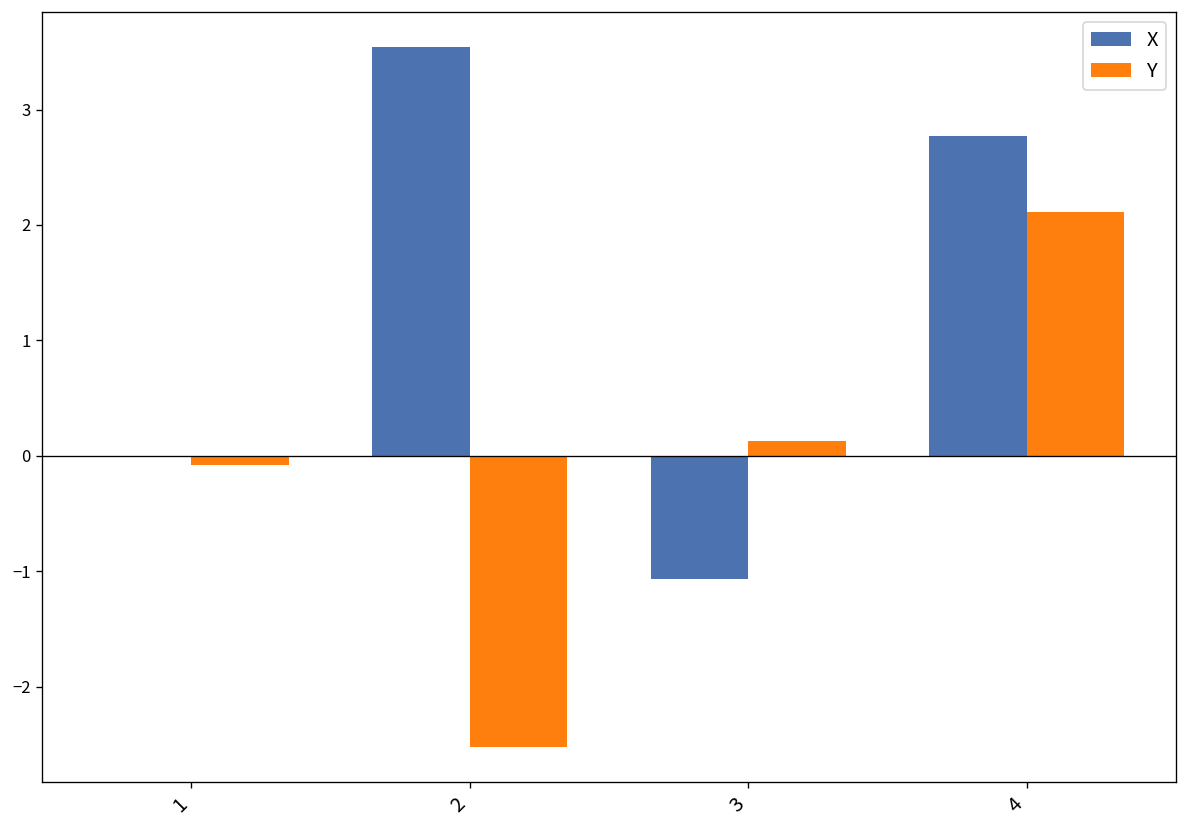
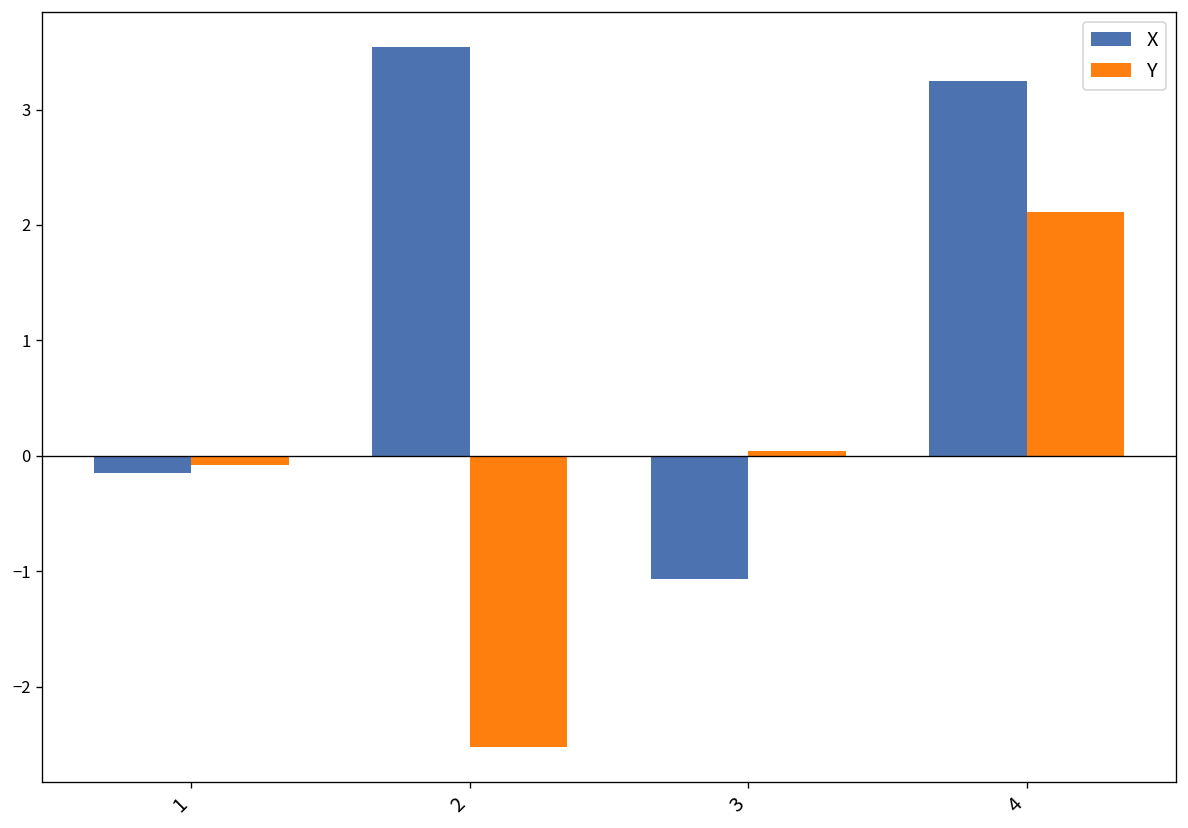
X, 1: 0.0 -> -0.2
Y, 3: 0.1 -> 0.0
X, 4: 2.8 -> 3.2
